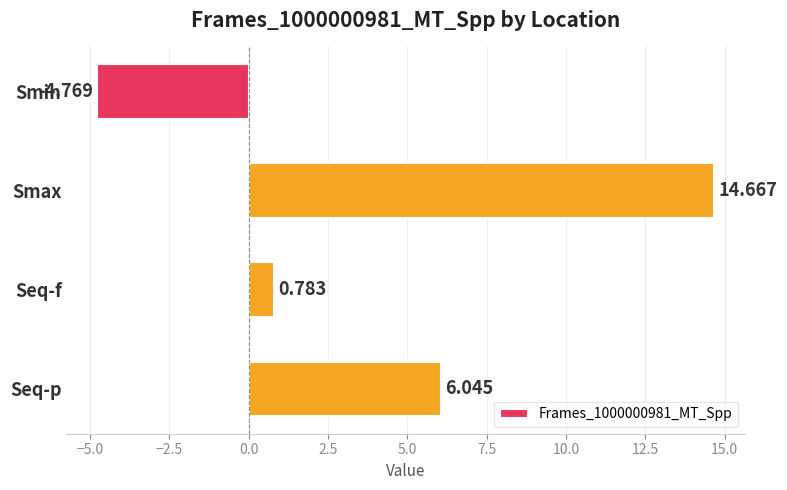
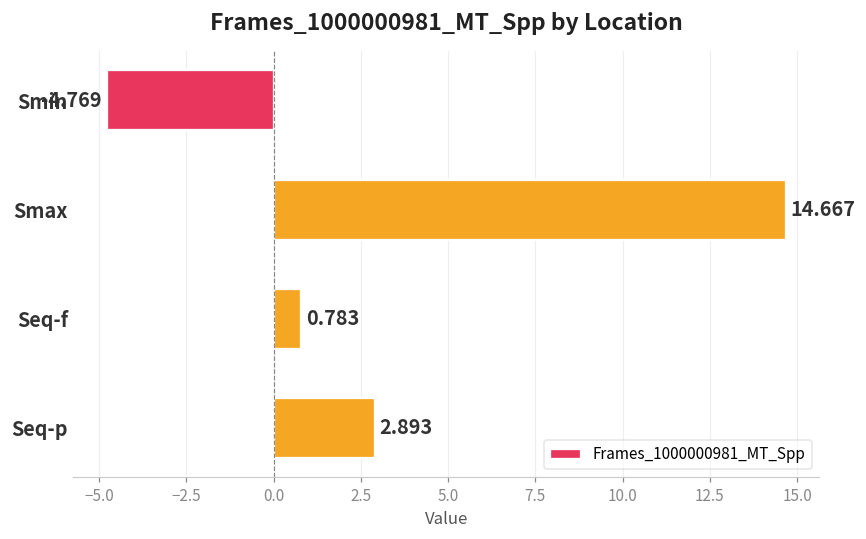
Seq-p: 6.045 -> 2.893
